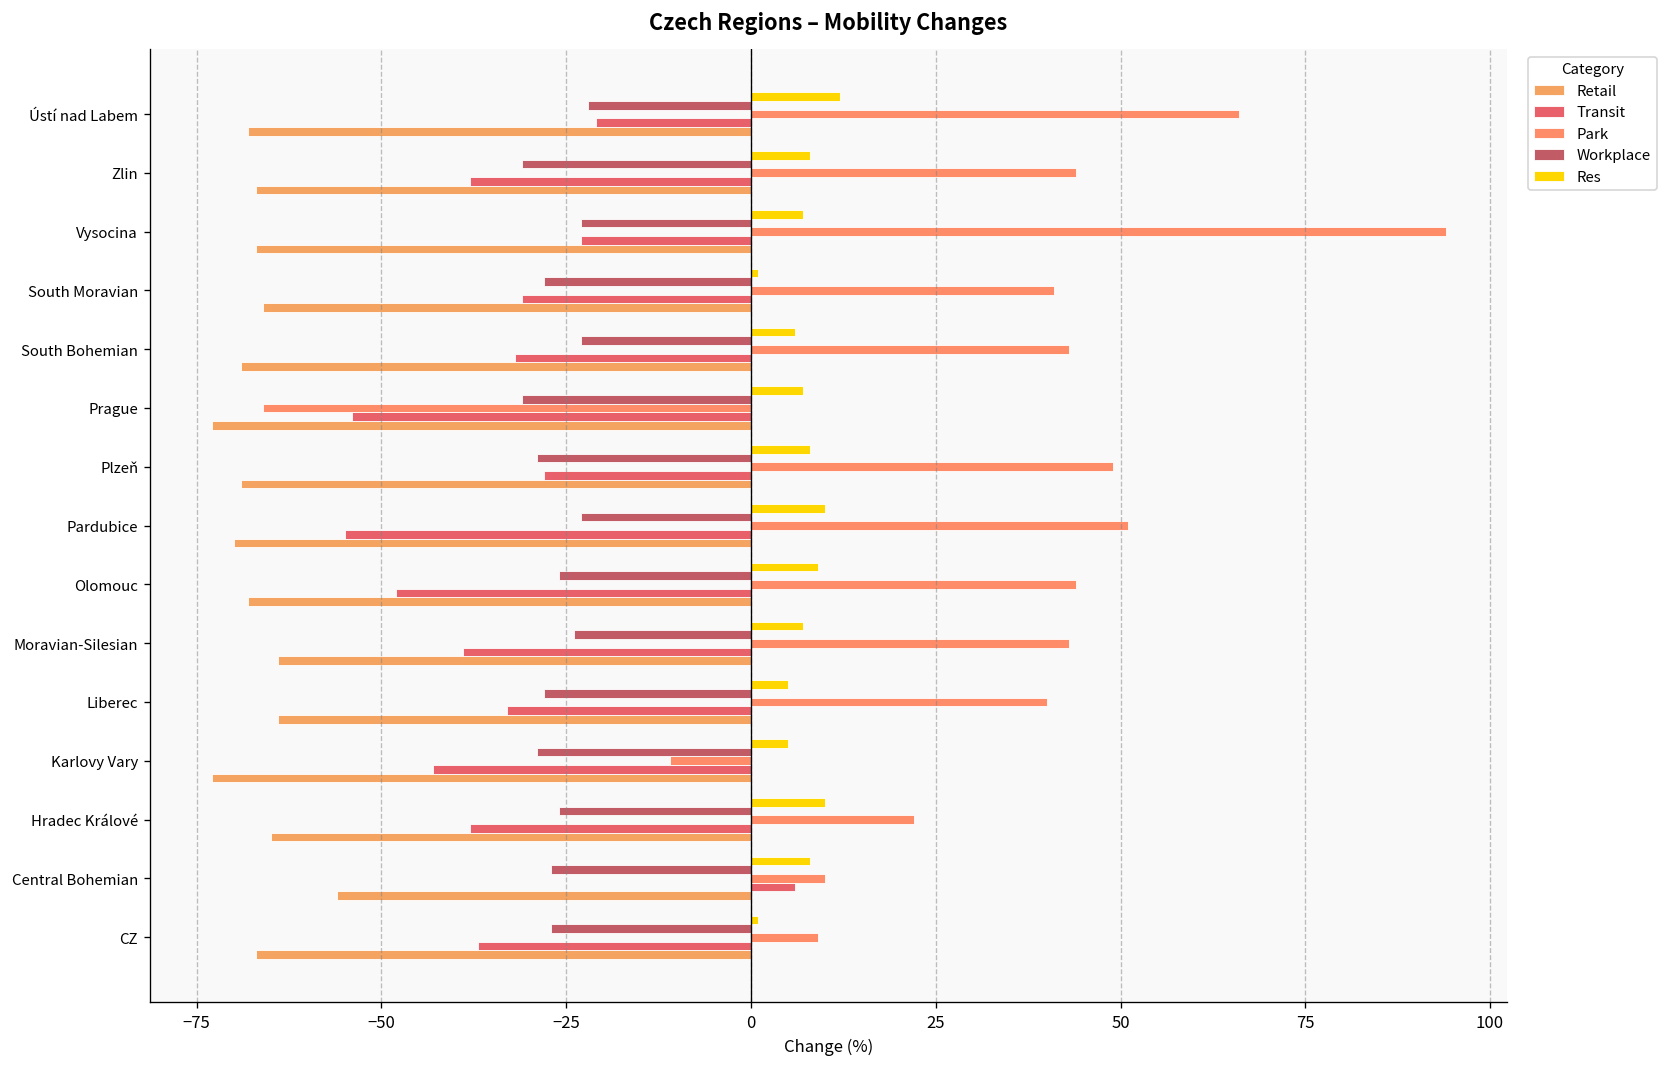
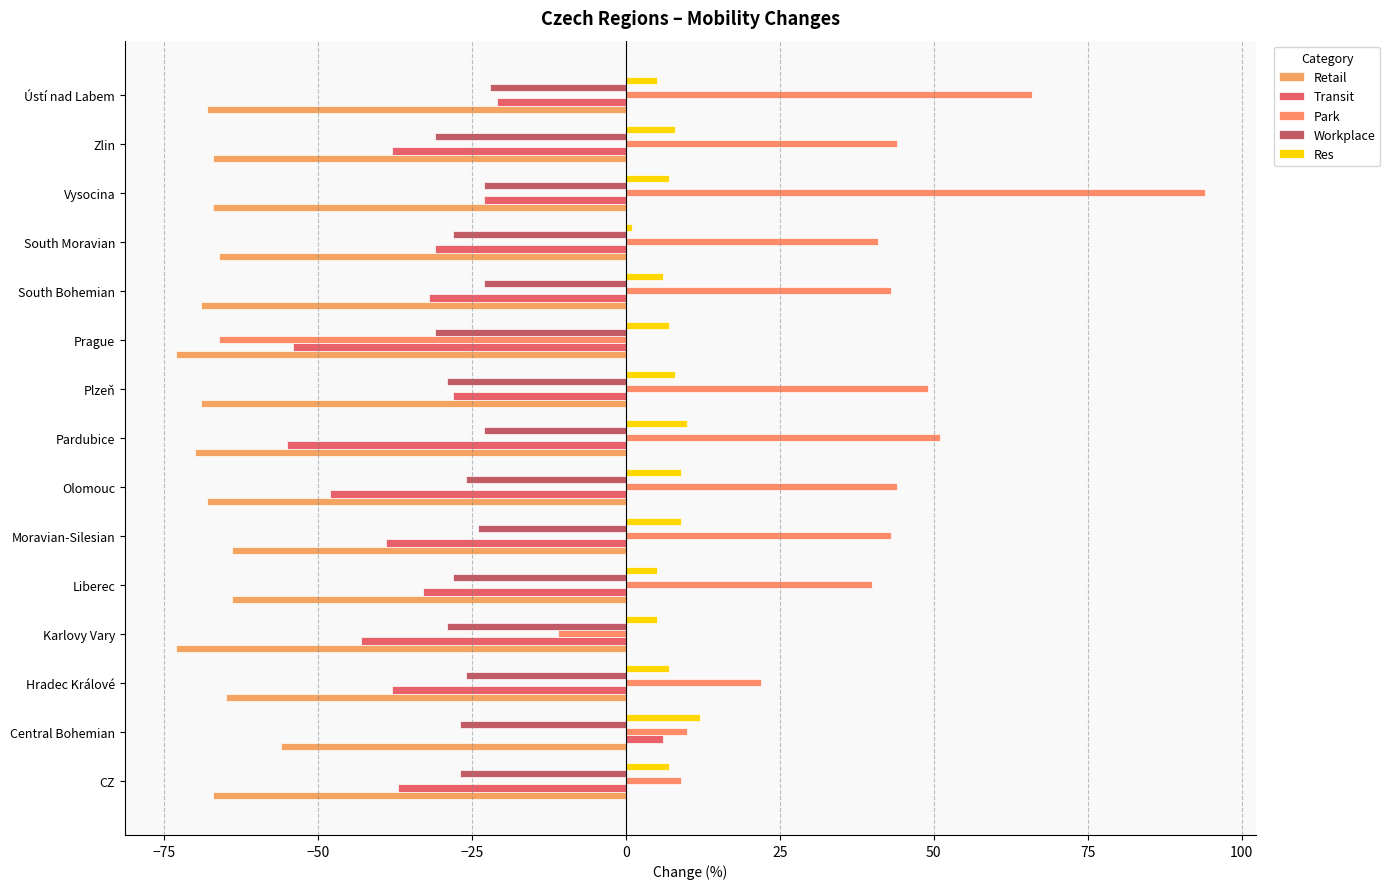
Res, Ústí nad Labem: 12 -> 5
Res, Moravian-Silesian: 7 -> 9
Res, Hradec Králové: 10 -> 7
Res, Central Bohemian: 8 -> 12
Res, CZ: 1 -> 7
